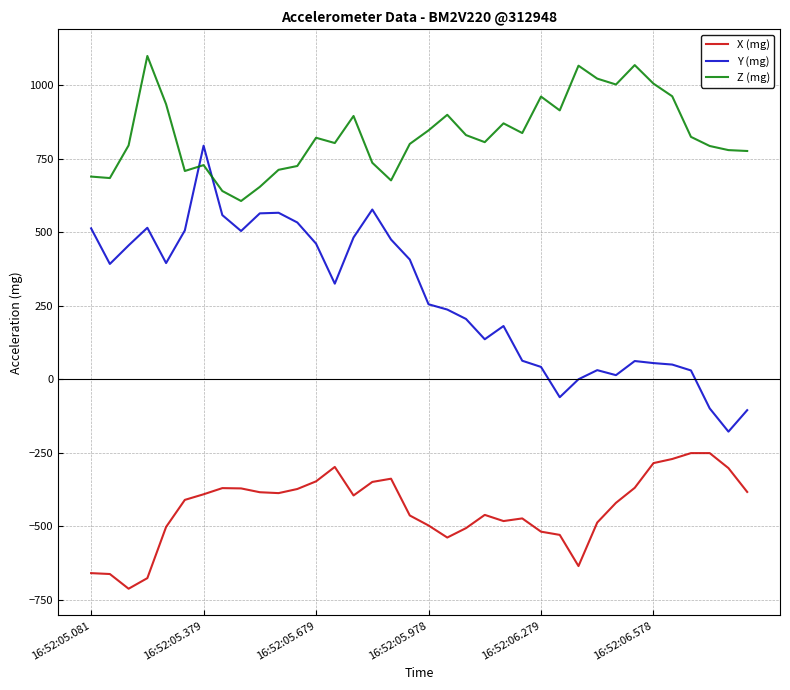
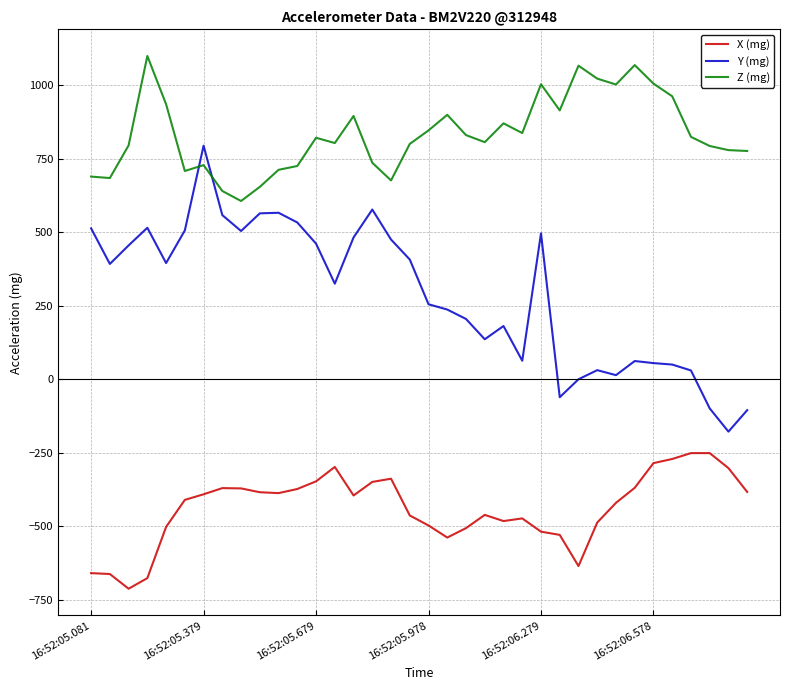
Y (mg), 16:52:06.279: 40 -> 500
Z (mg), 16:52:06.279: 960 -> 1000
